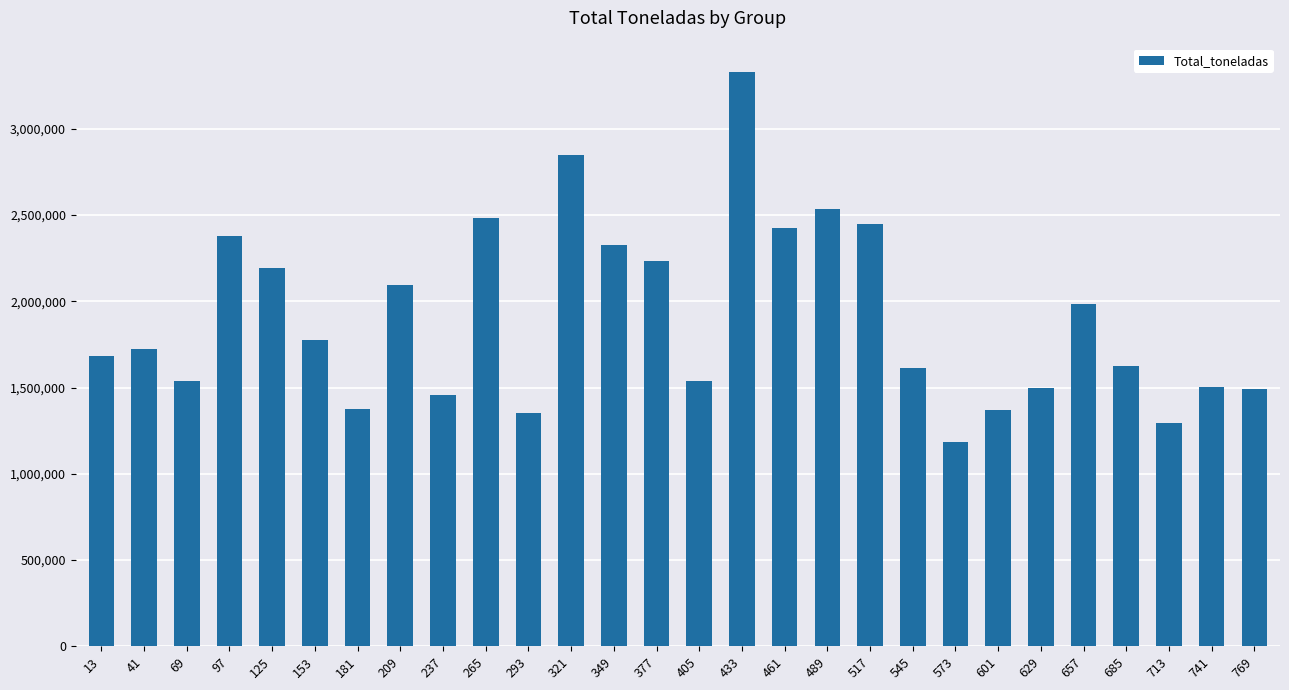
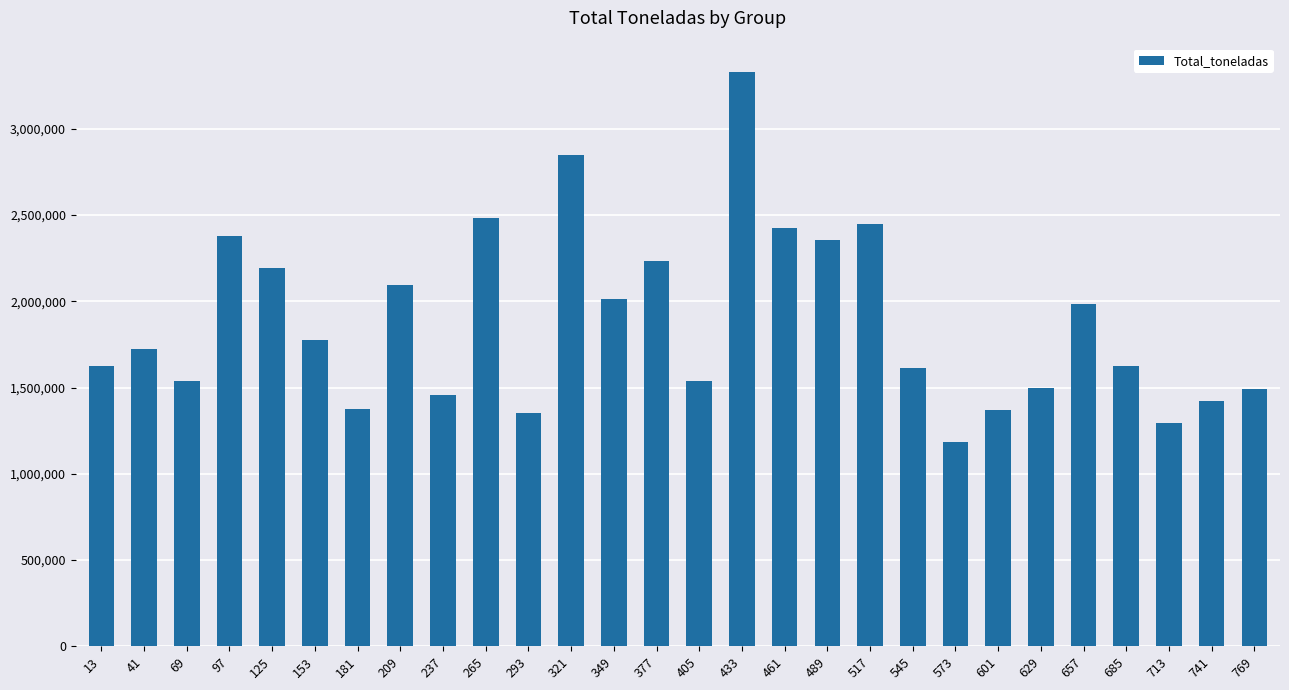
13: 1,680,000 -> 1,630,000
349: 2,330,000 -> 2,010,000
489: 2,530,000 -> 2,350,000
741: 1,500,000 -> 1,420,000
